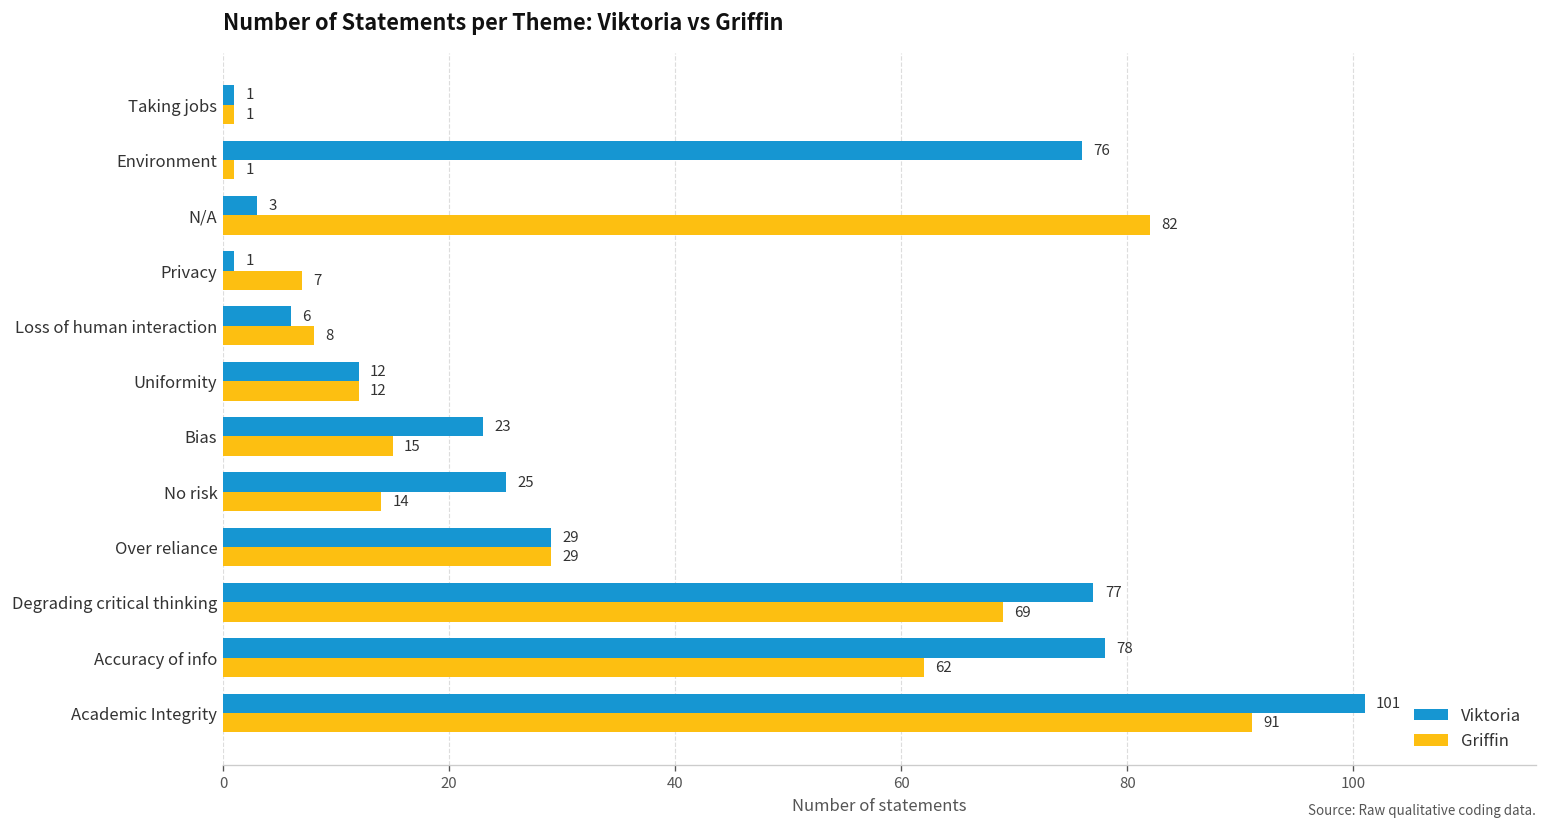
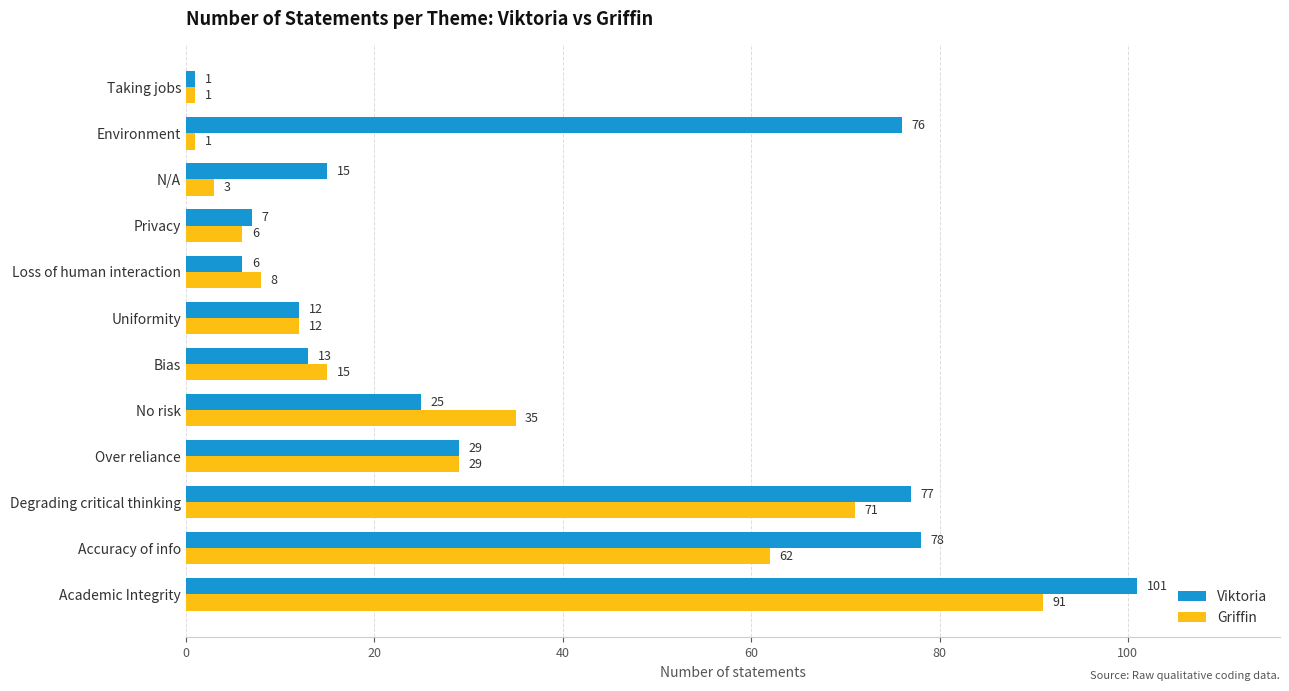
Viktoria, N/A: 3 -> 15
Griffin, N/A: 82 -> 3
Viktoria, Privacy: 1 -> 7
Griffin, Privacy: 7 -> 6
Viktoria, Bias: 23 -> 13
Griffin, No risk: 14 -> 35
Griffin, Degrading critical thinking: 69 -> 71
